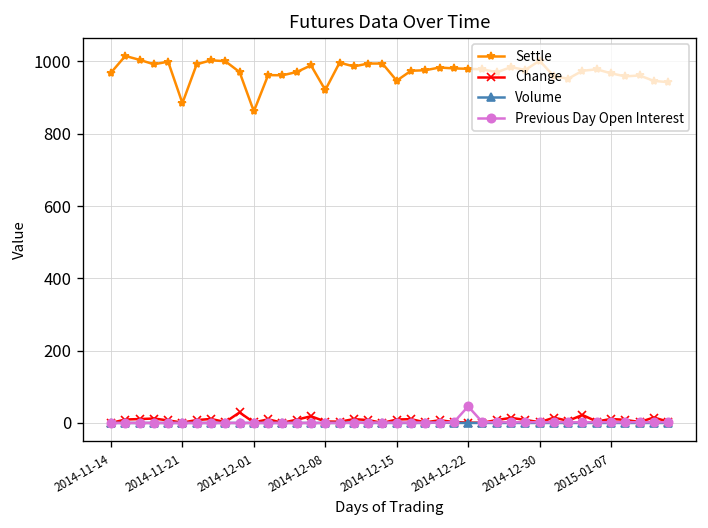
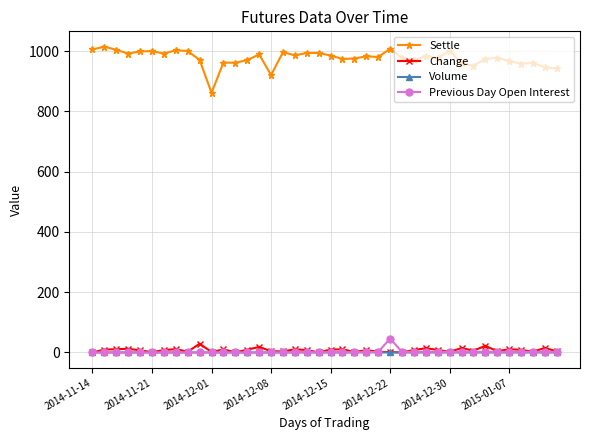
Settle, 2014-11-14: 970 -> 1010
Settle, 2014-11-21: 880 -> 1000
Settle, 2014-12-15: 950 -> 990
Settle, 2014-12-22: 980 -> 1010
